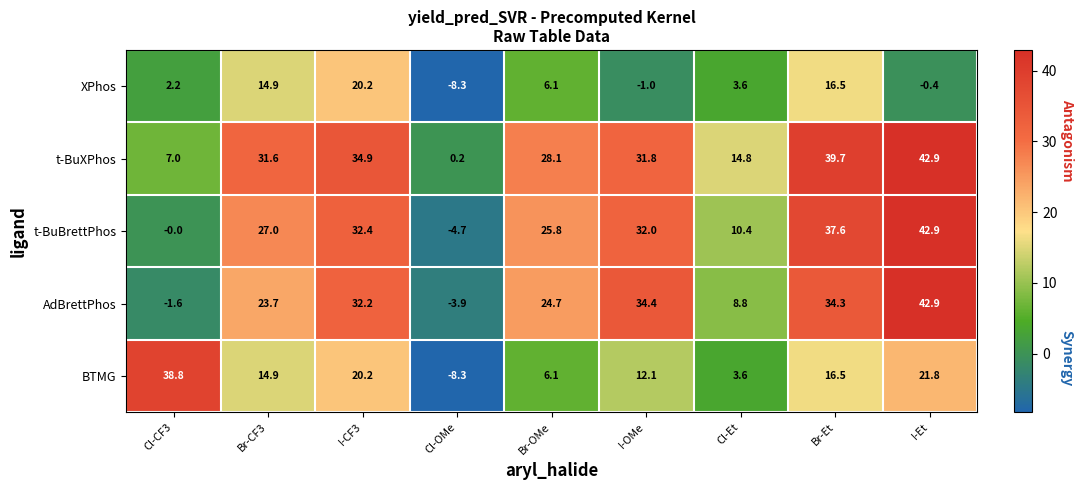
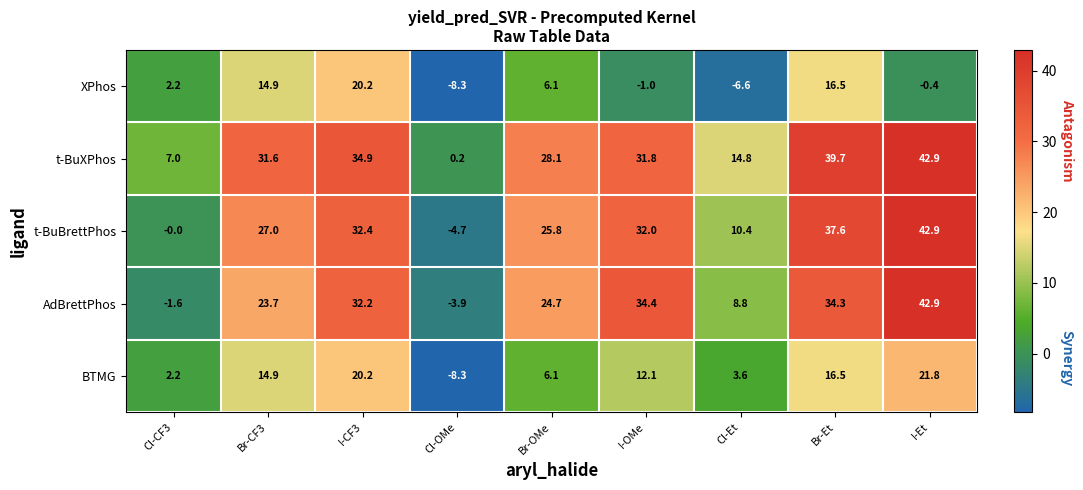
XPhos, Cl-Et: 3.6 -> -6.6
BTMG, Cl-CF3: 38.8 -> 2.2
